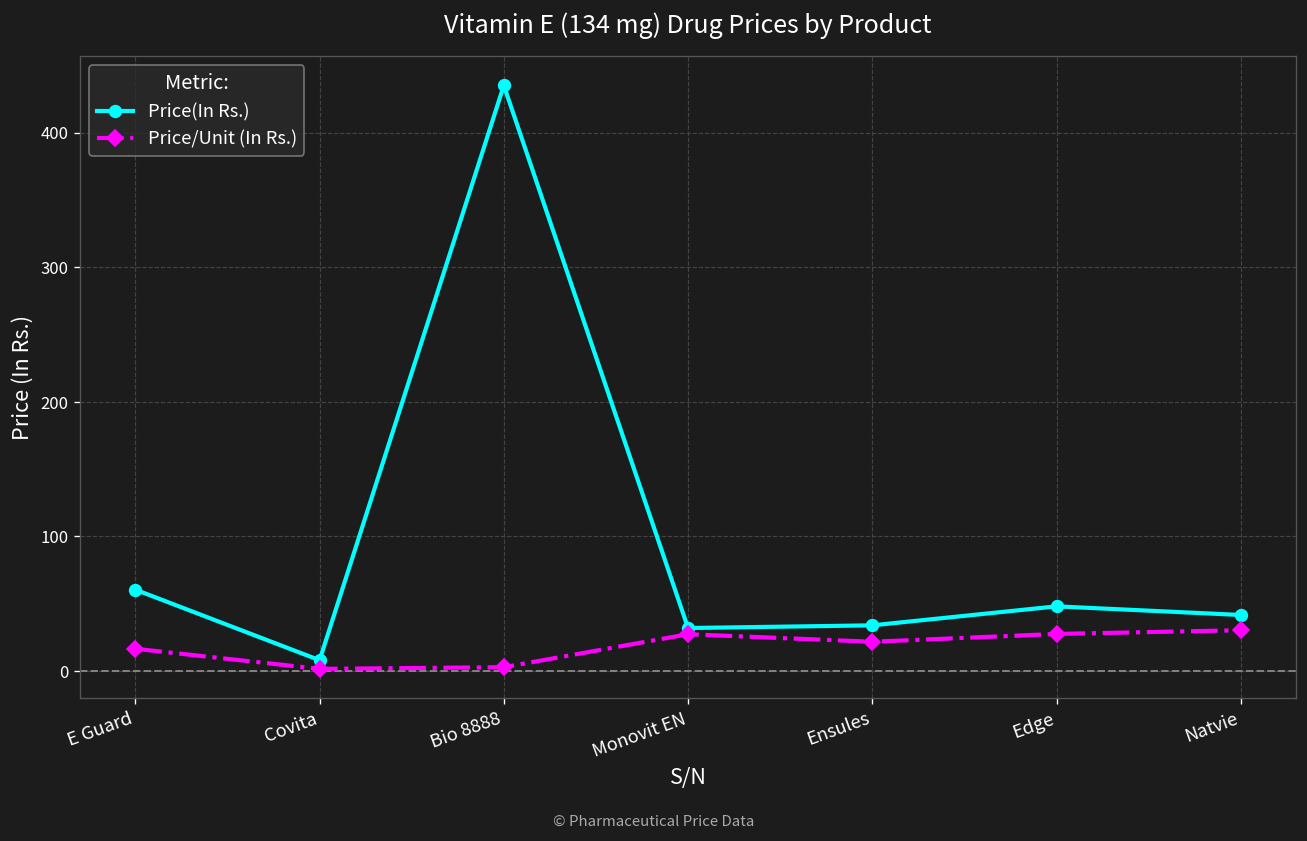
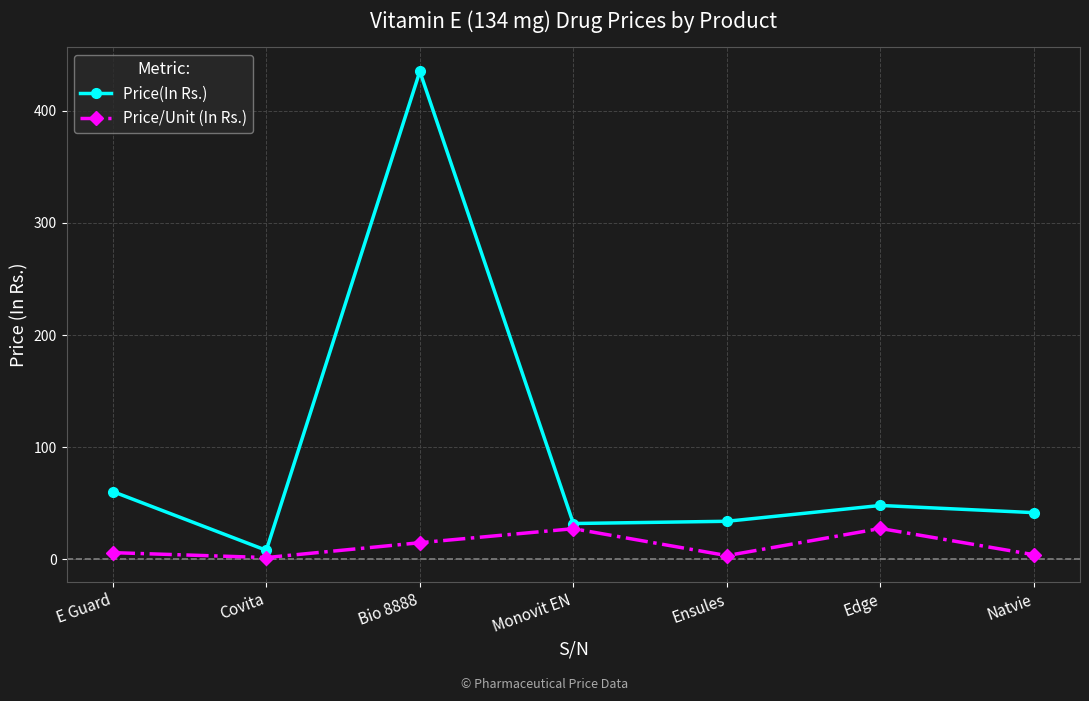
Price/Unit (In Rs.), E Guard: 17 -> 6
Price/Unit (In Rs.), Bio 8888: 3 -> 15
Price/Unit (In Rs.), Ensules: 22 -> 3
Price/Unit (In Rs.), Natvie: 30 -> 4
